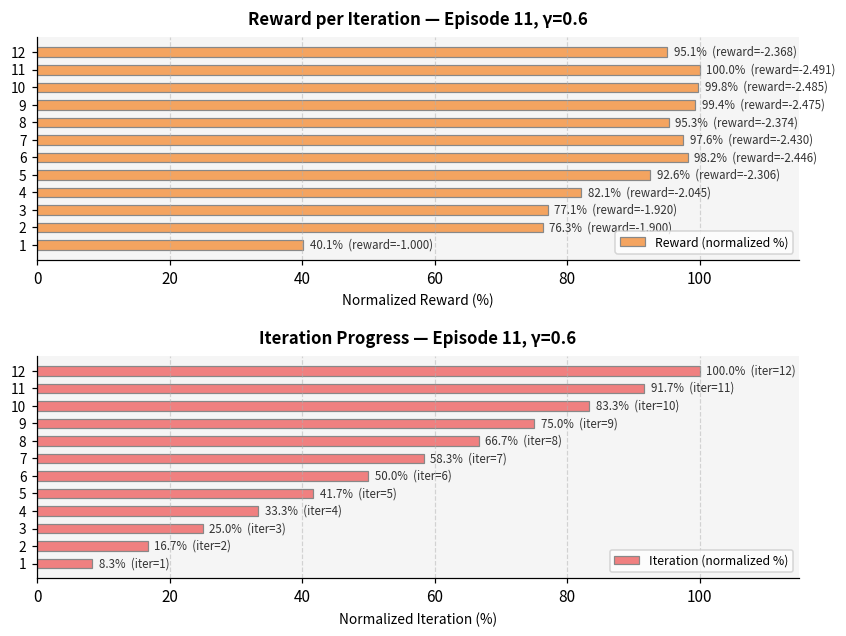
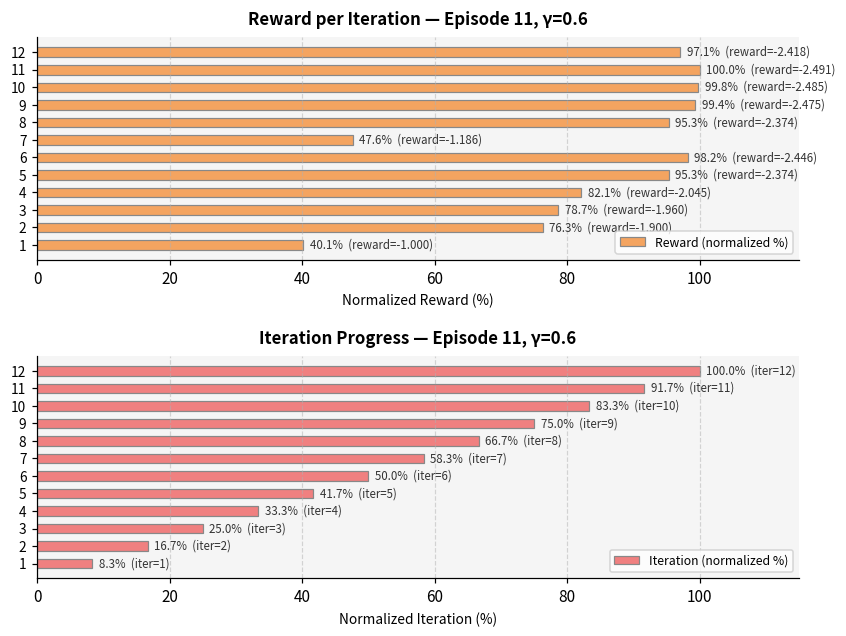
Reward per Iteration — Episode 11, γ=0.6, 12: 95.1% (reward=-2.368) -> 97.1% (reward=-2.418)
Reward per Iteration — Episode 11, γ=0.6, 7: 97.6% (reward=-2.430) -> 47.6% (reward=-1.186)
Reward per Iteration — Episode 11, γ=0.6, 5: 92.6% (reward=-2.306) -> 95.3% (reward=-2.374)
Reward per Iteration — Episode 11, γ=0.6, 3: 77.1% (reward=-1.920) -> 78.7% (reward=-1.960)
